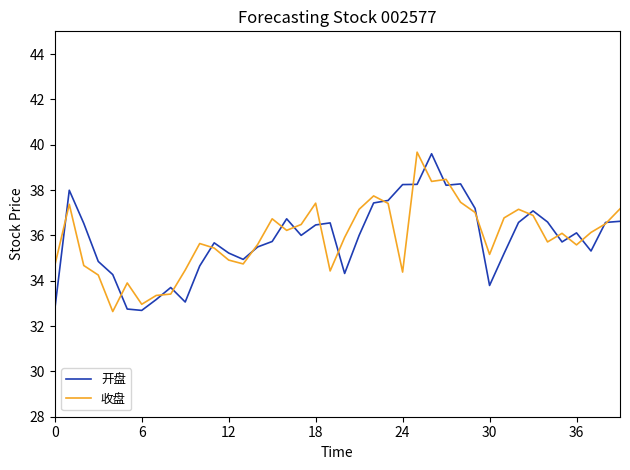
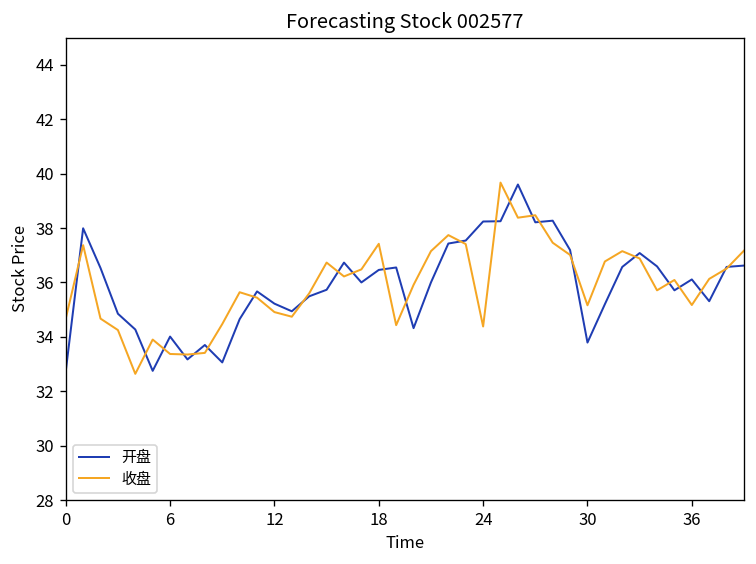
开盘, 6: 32.7 -> 34.0
收盘, 6: 33.0 -> 33.4
收盘, 36: 35.6 -> 35.2
